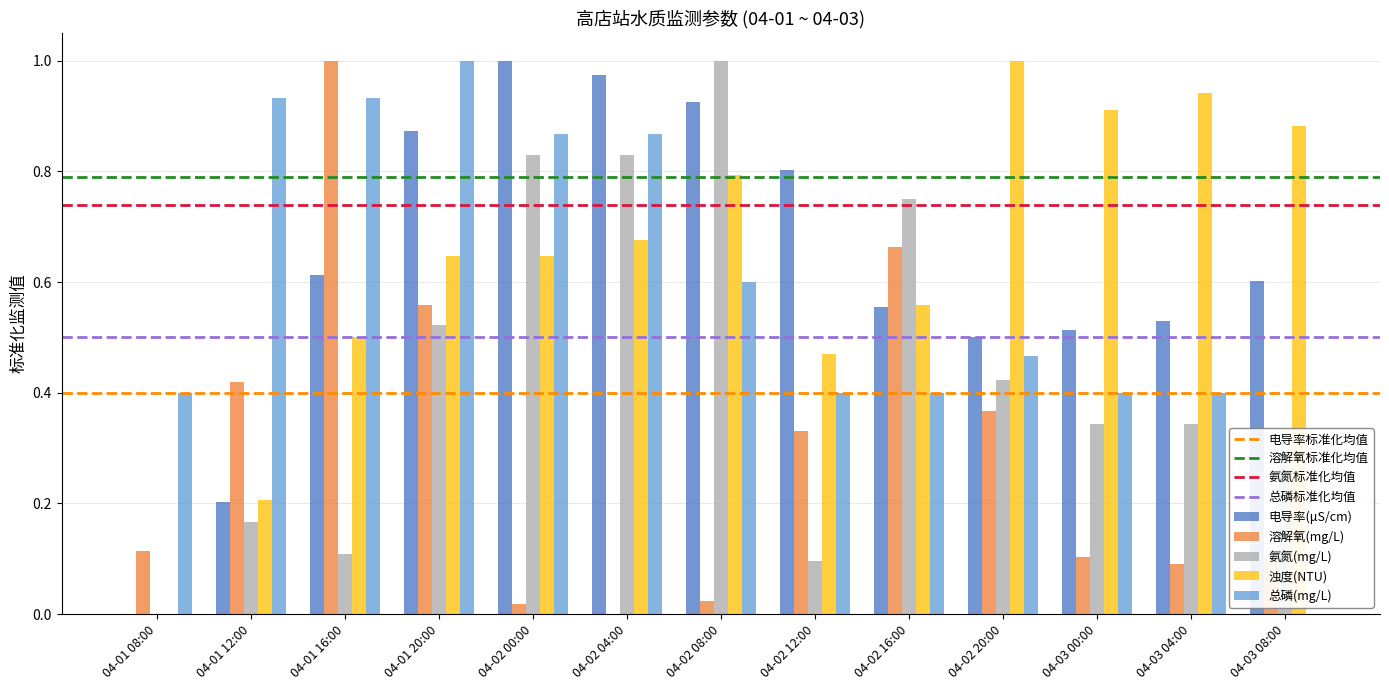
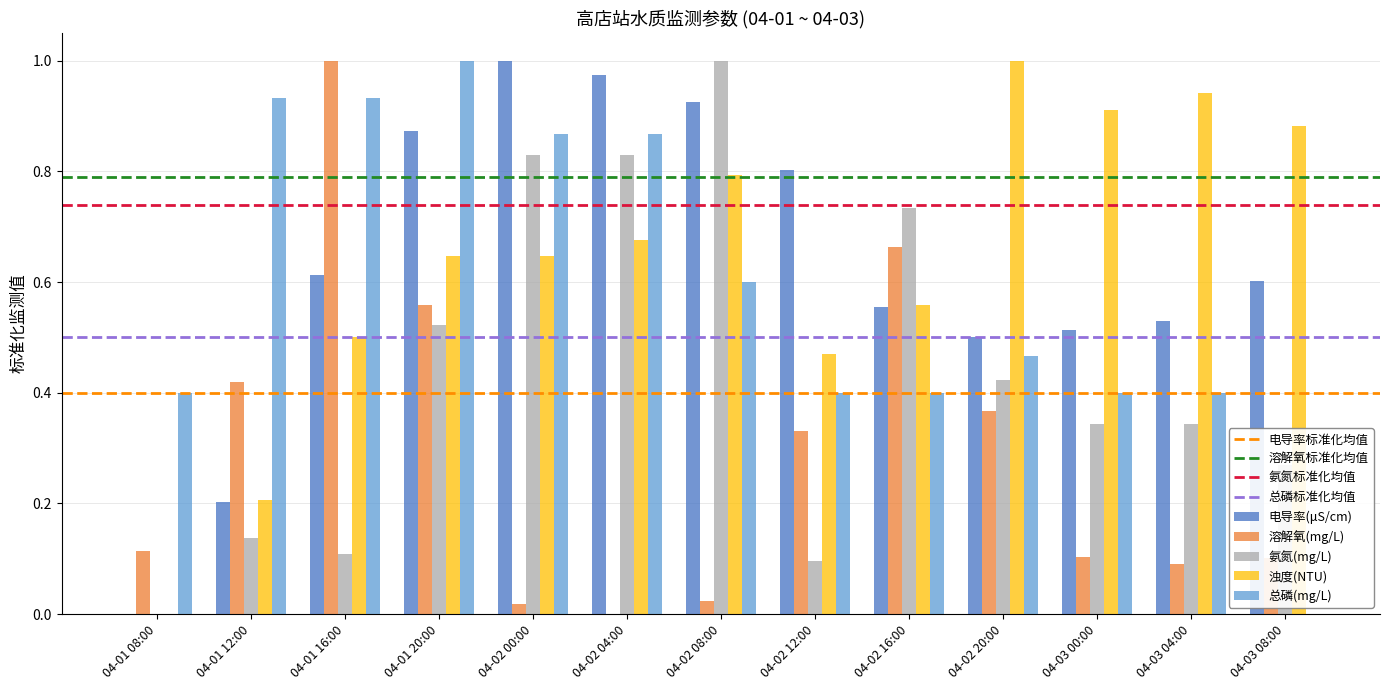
氨氮(mg/L), 04-01 12:00: 0.17 -> 0.14
氨氮(mg/L), 04-02 16:00: 0.75 -> 0.73
